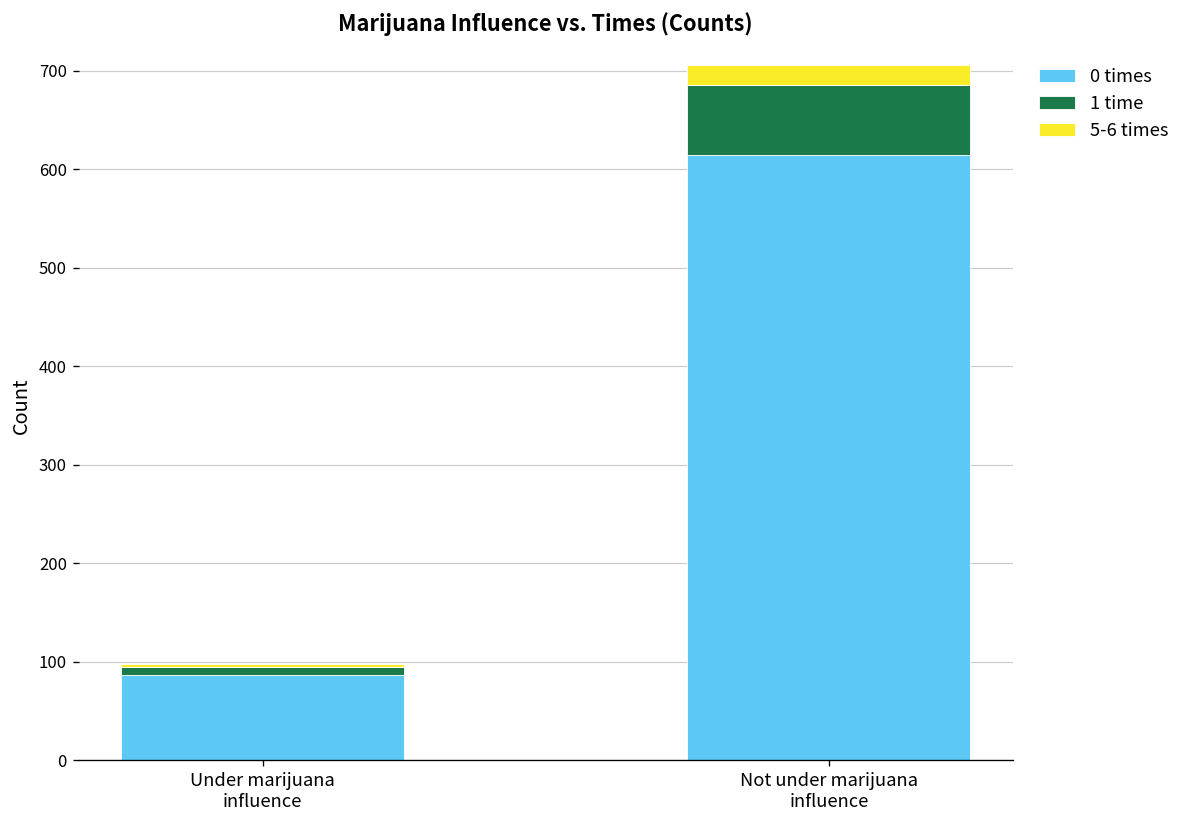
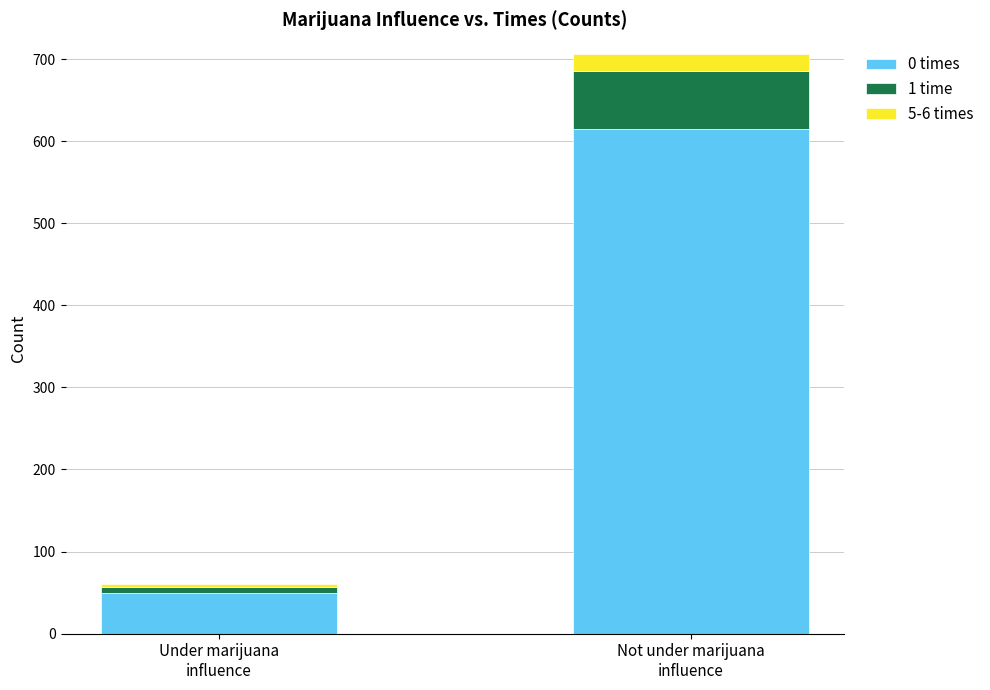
0 times, Under marijuana influence: 90 -> 50
